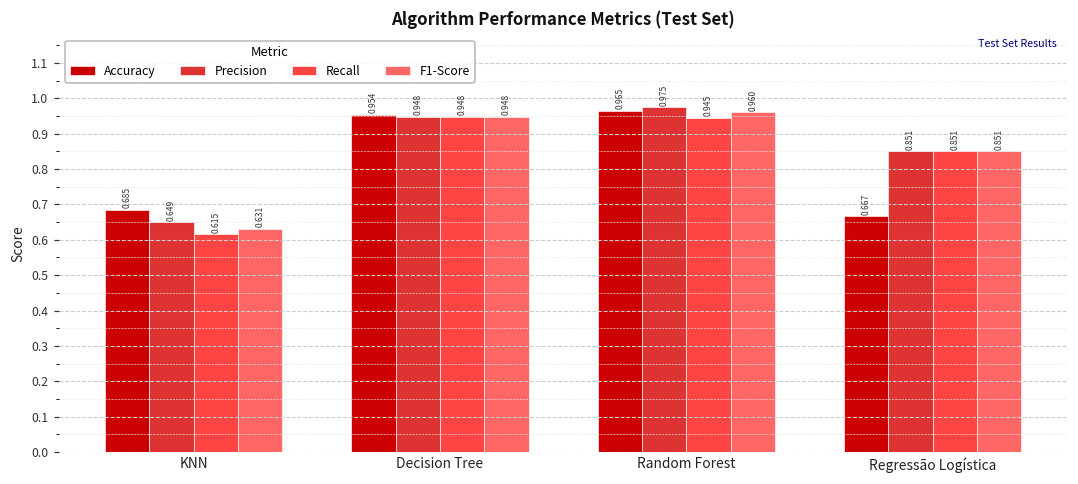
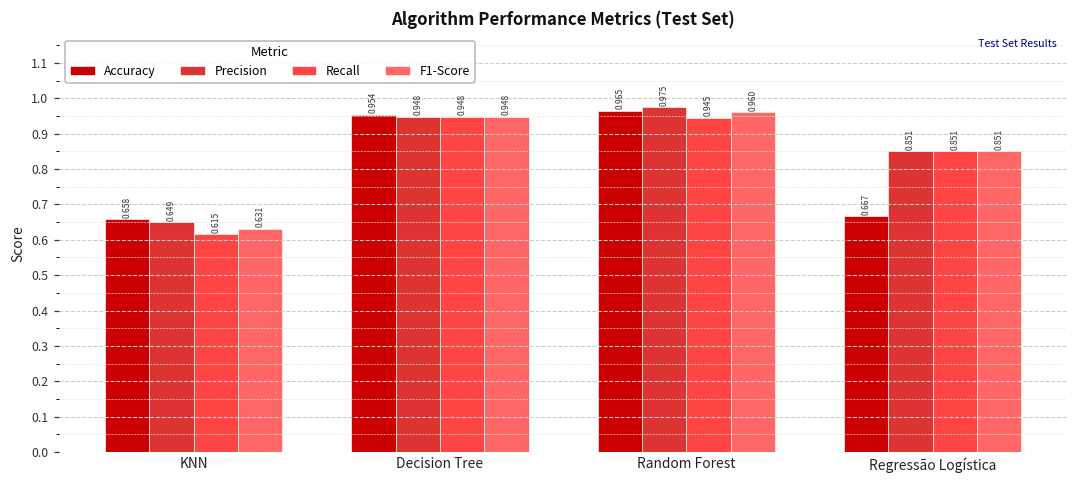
Accuracy, KNN: 0.685 -> 0.658
